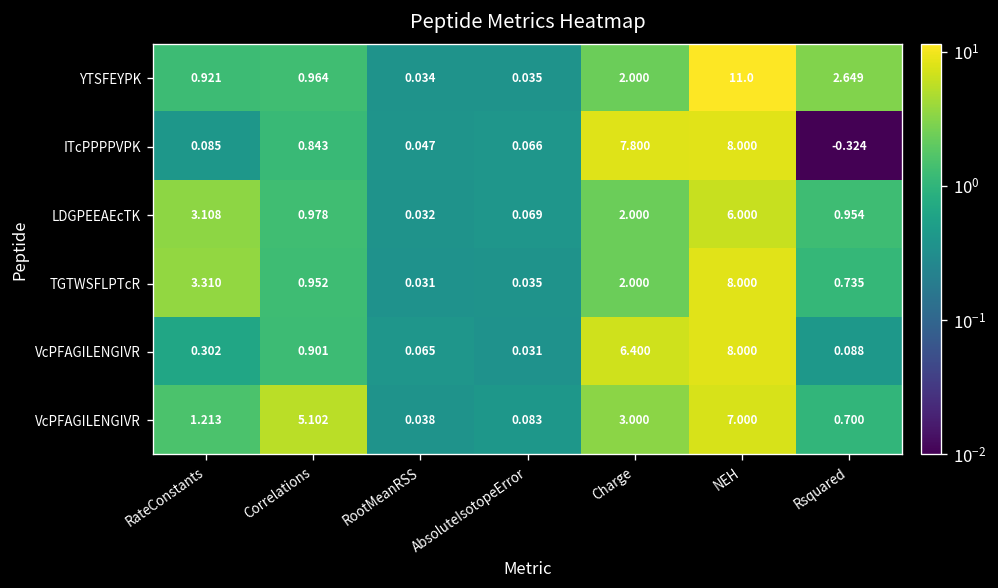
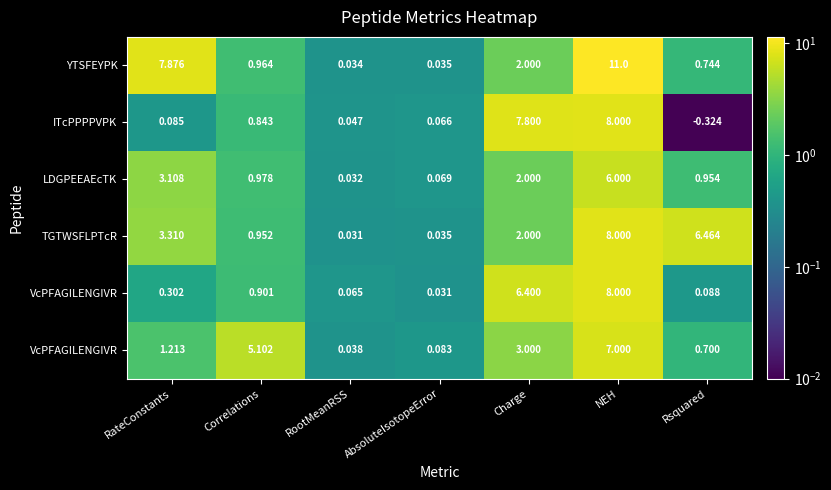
YTSFEYPK, RateConstants: 0.921 -> 7.876
YTSFEYPK, Rsquared: 2.649 -> 0.744
TGTWSFLPTcR, Rsquared: 0.735 -> 6.464
